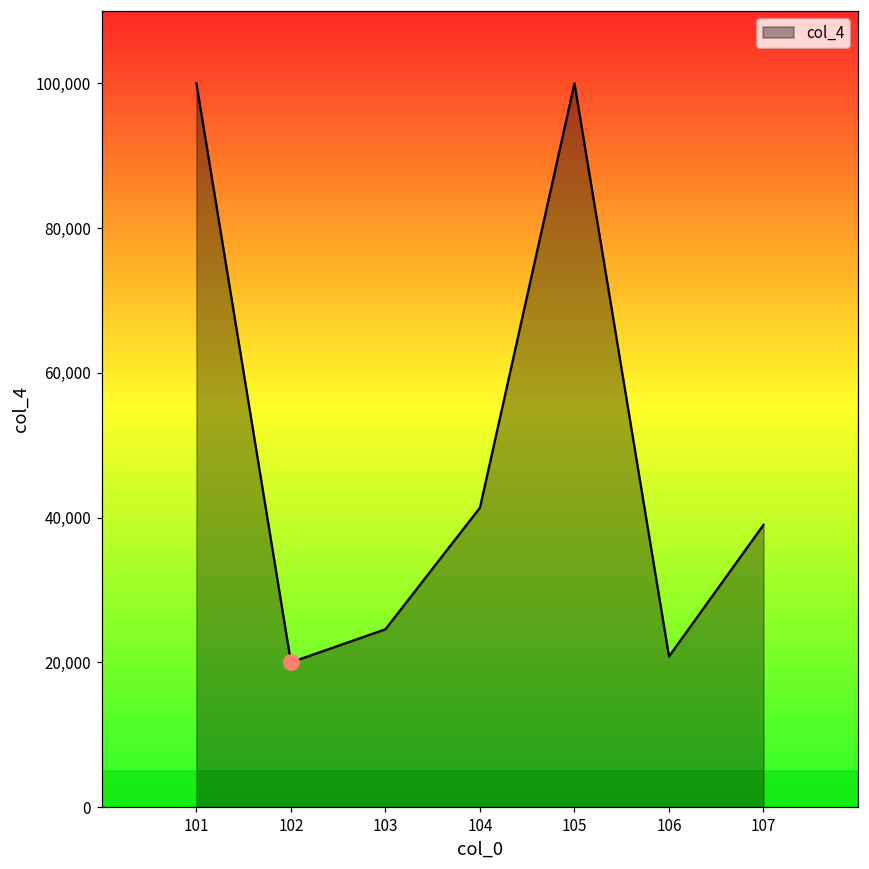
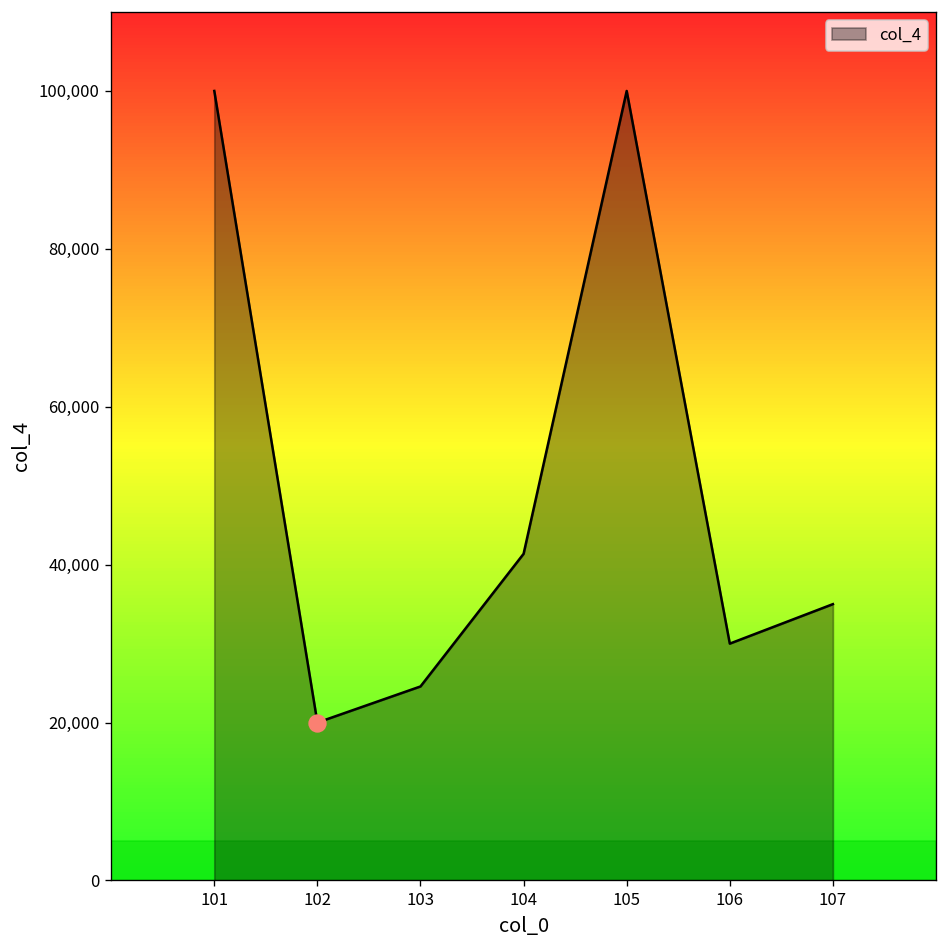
col_4, 106: 21,000 -> 30,000
col_4, 107: 39,000 -> 35,000
